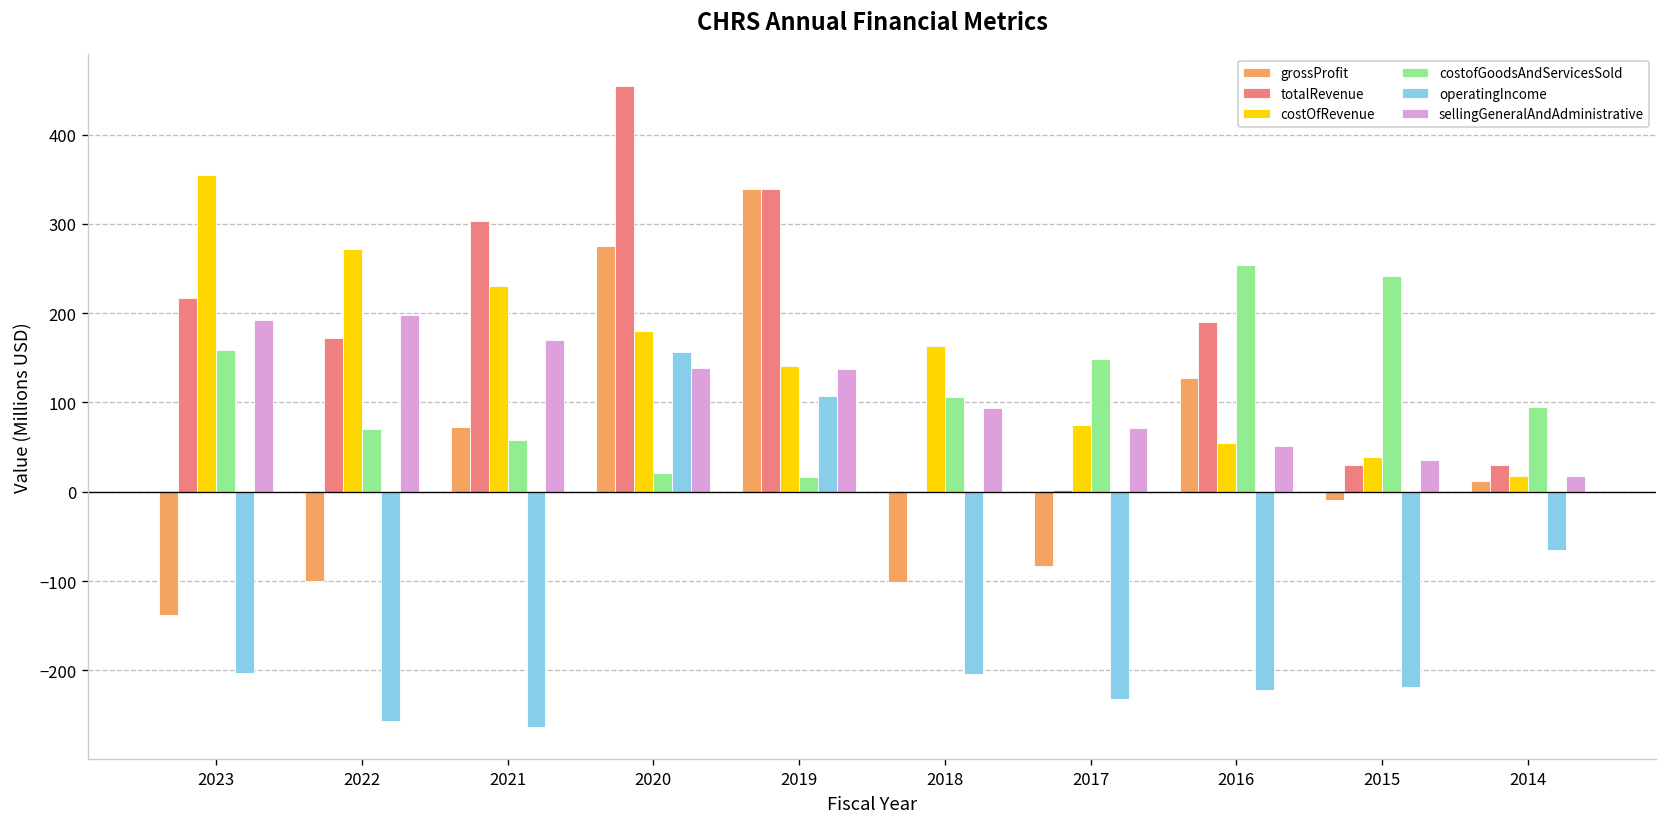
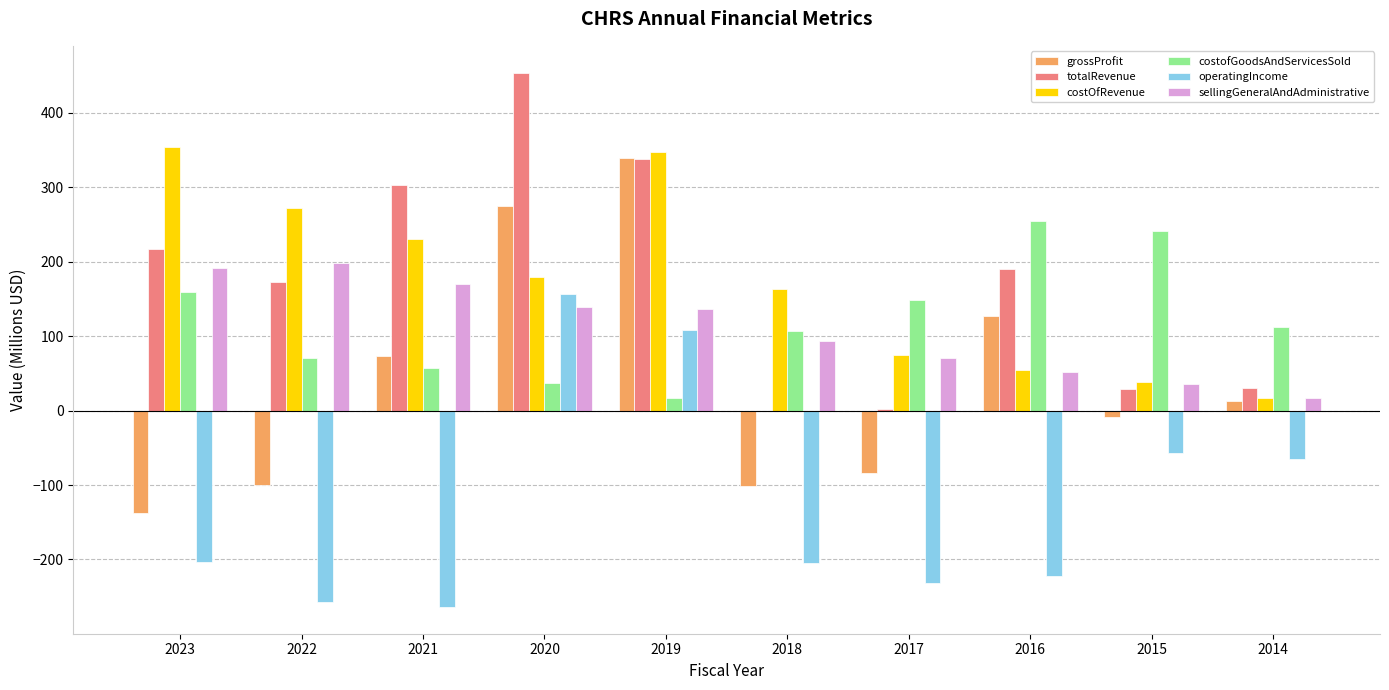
costofGoodsAndServicesSold, 2020: 20 -> 40
costOfRevenue, 2019: 140 -> 350
operatingIncome, 2015: -220 -> -60
costofGoodsAndServicesSold, 2014: 90 -> 110
